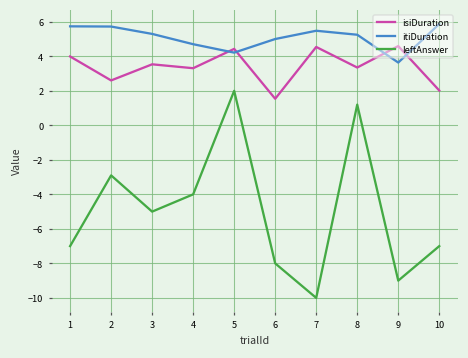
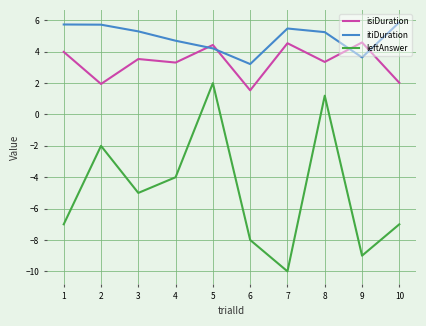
isiDuration, 2: 2.6 -> 1.9
leftAnswer, 2: -2.9 -> -2.0
itiDuration, 6: 5.0 -> 3.2
